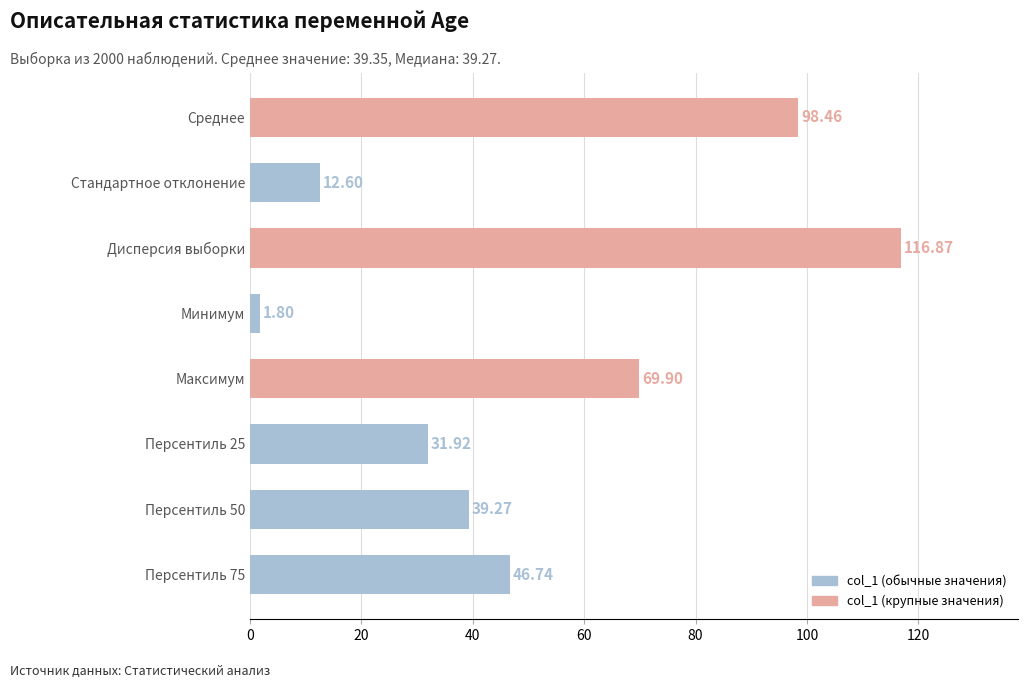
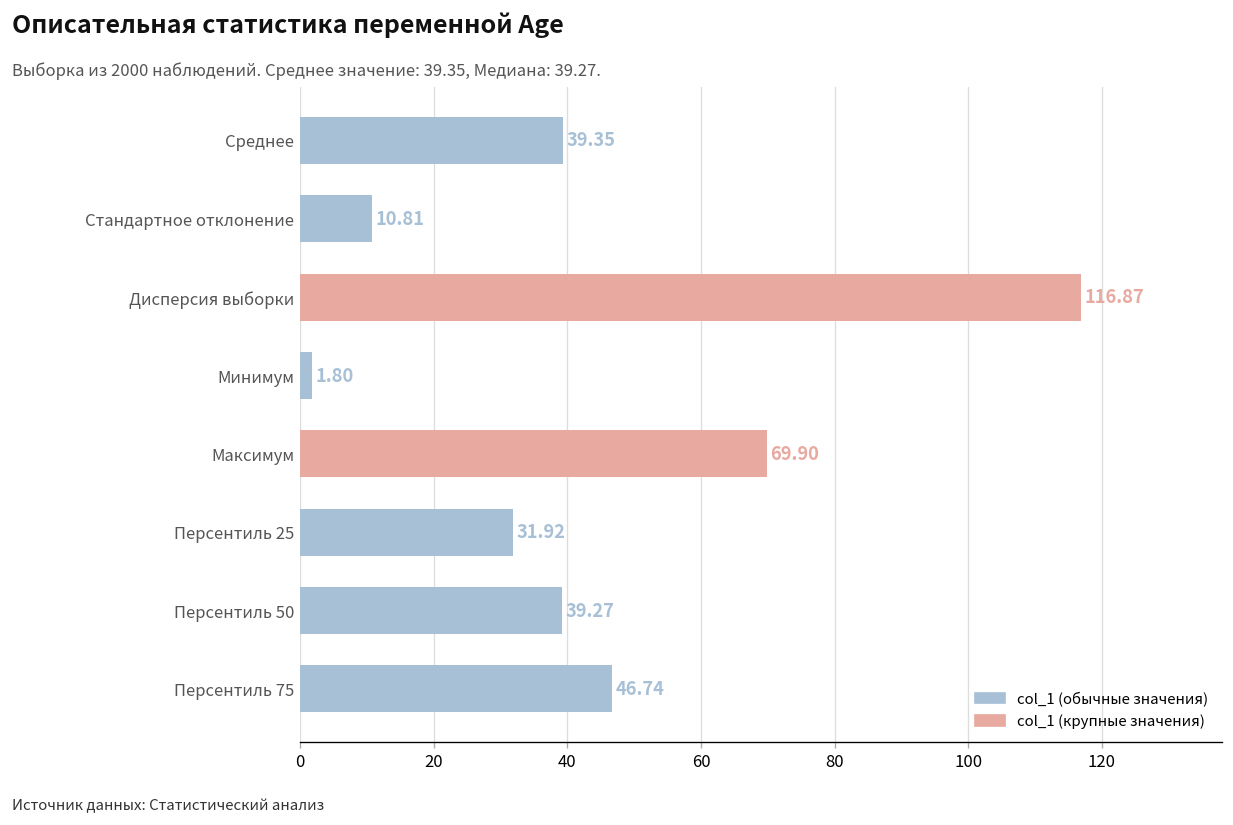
Среднее: 98.46 -> 39.35
Стандартное отклонение: 12.60 -> 10.81
